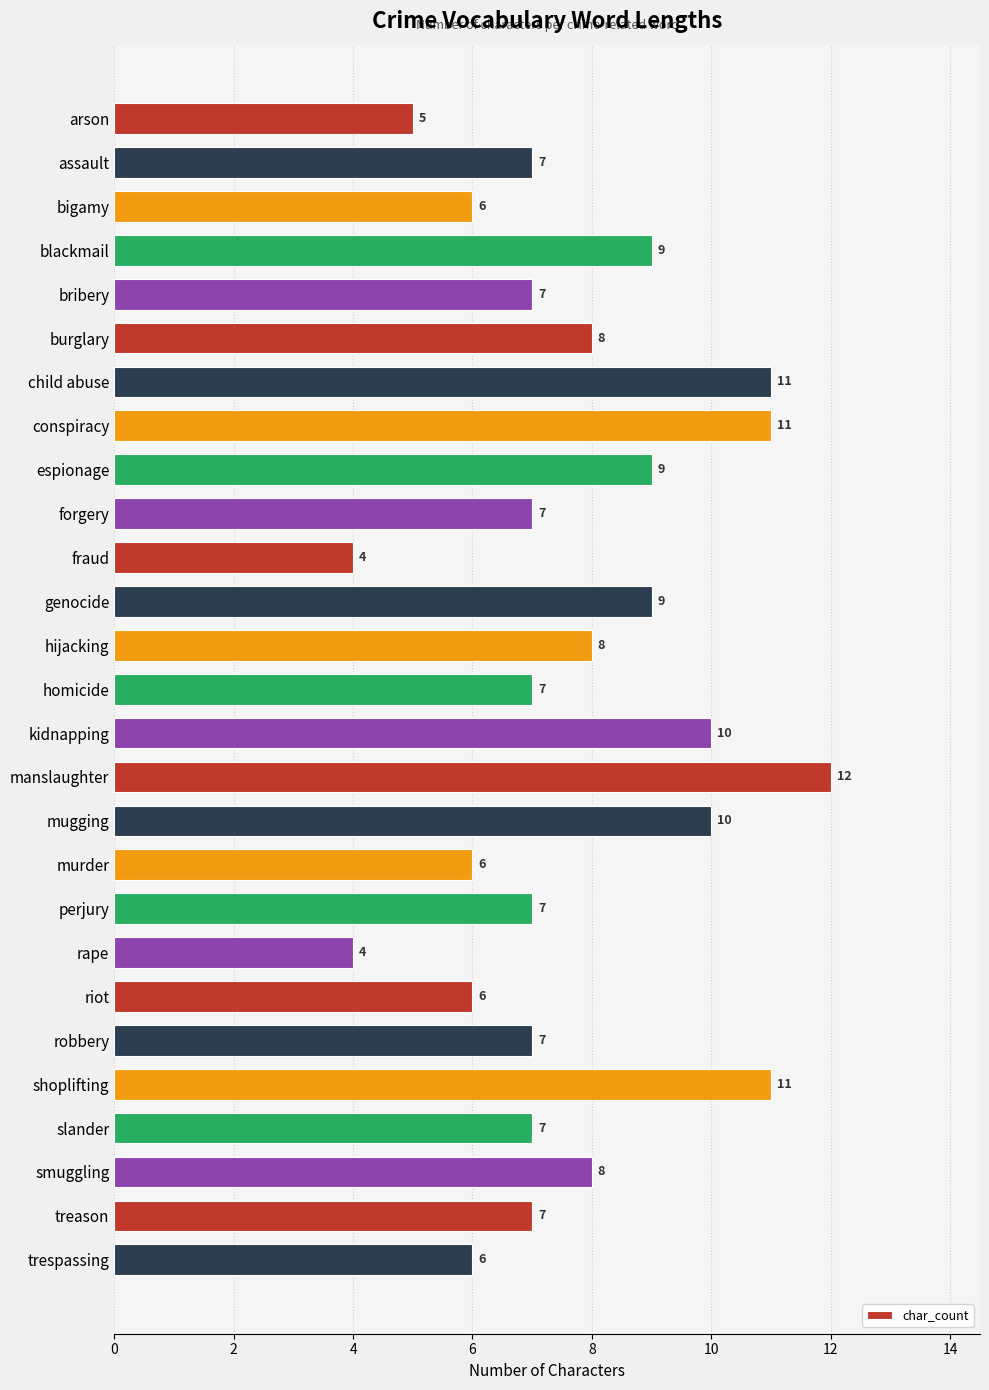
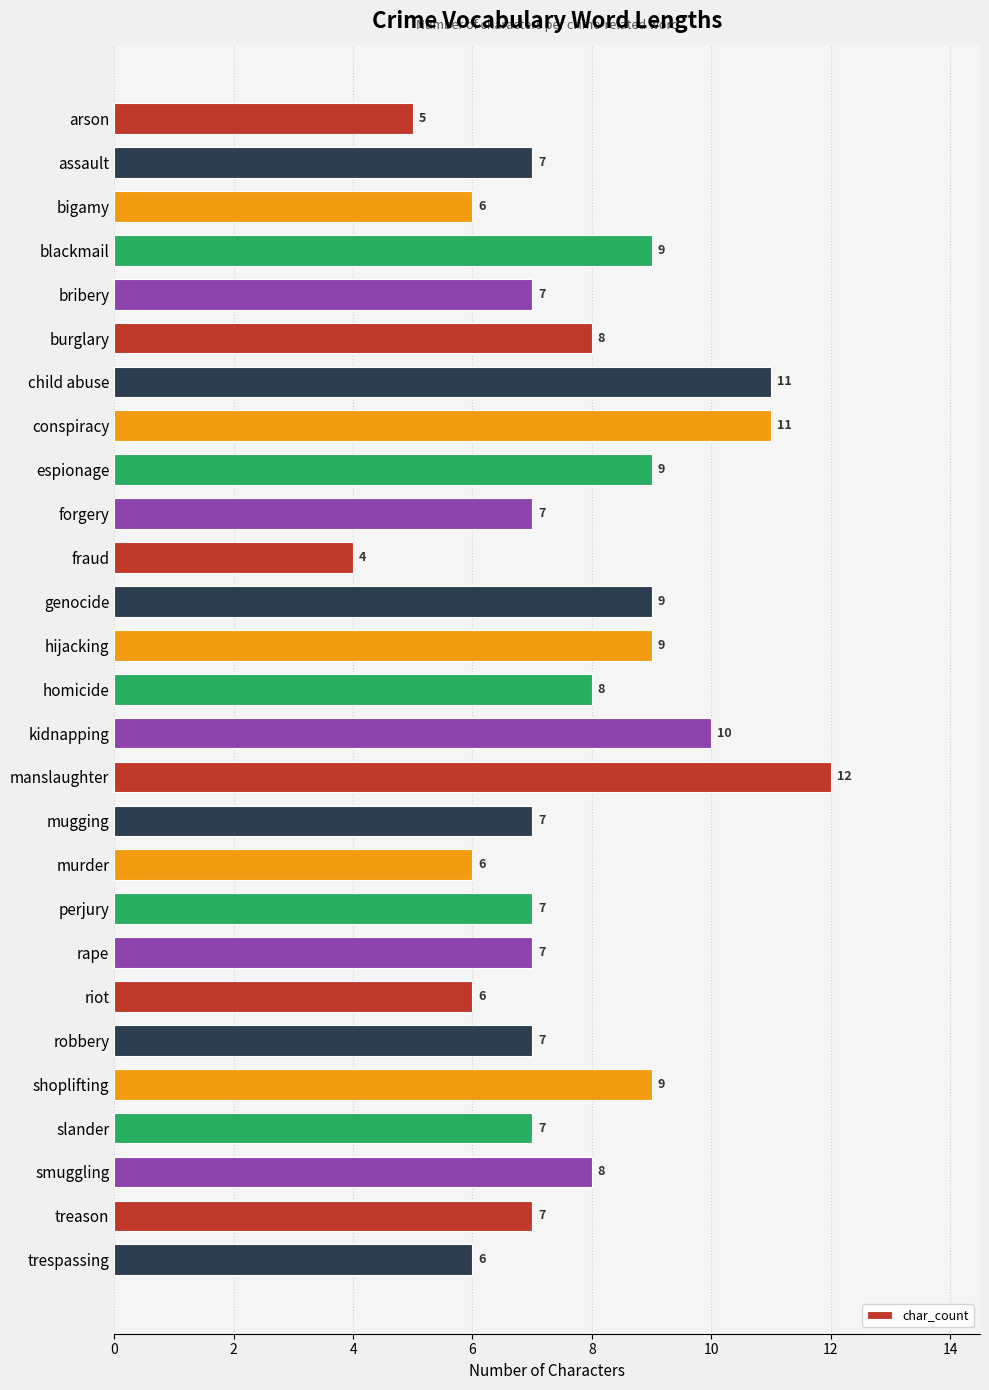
hijacking: 8 -> 9
homicide: 7 -> 8
mugging: 10 -> 7
rape: 4 -> 7
shoplifting: 11 -> 9
